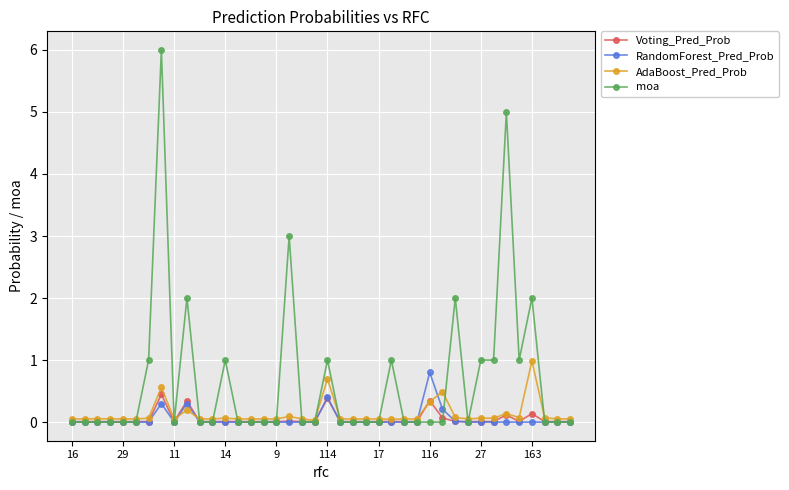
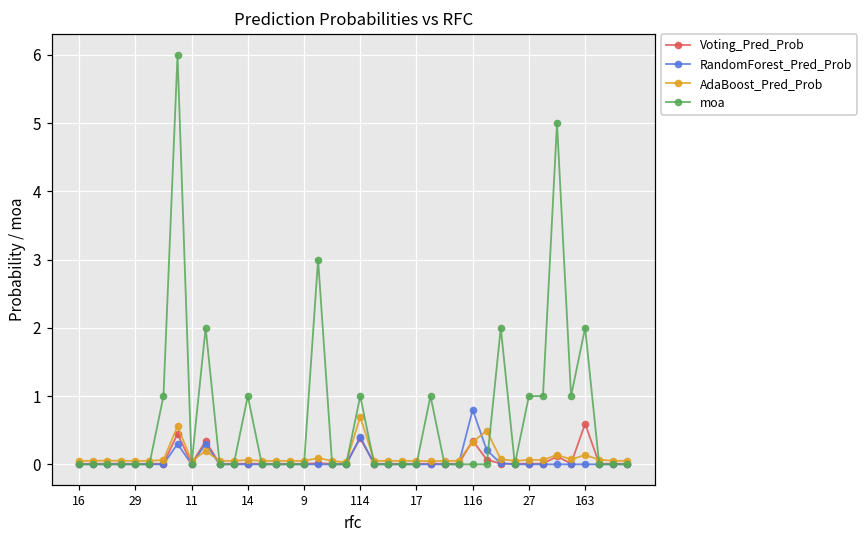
Voting_Pred_Prob, 163: 0.1 -> 0.6
AdaBoost_Pred_Prob, 163: 1.0 -> 0.1
